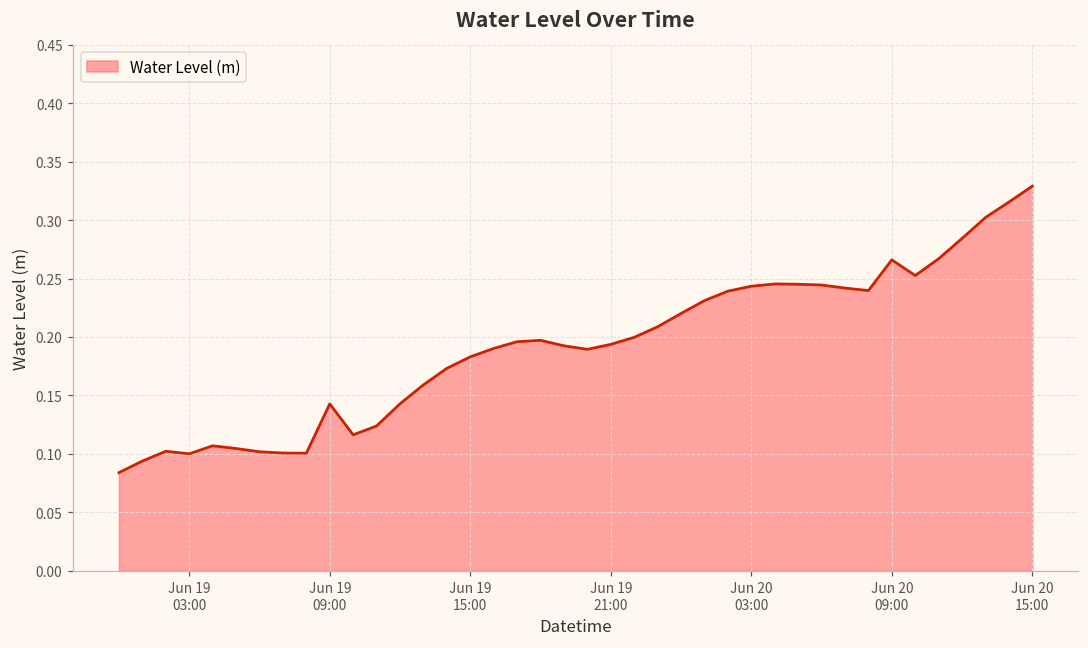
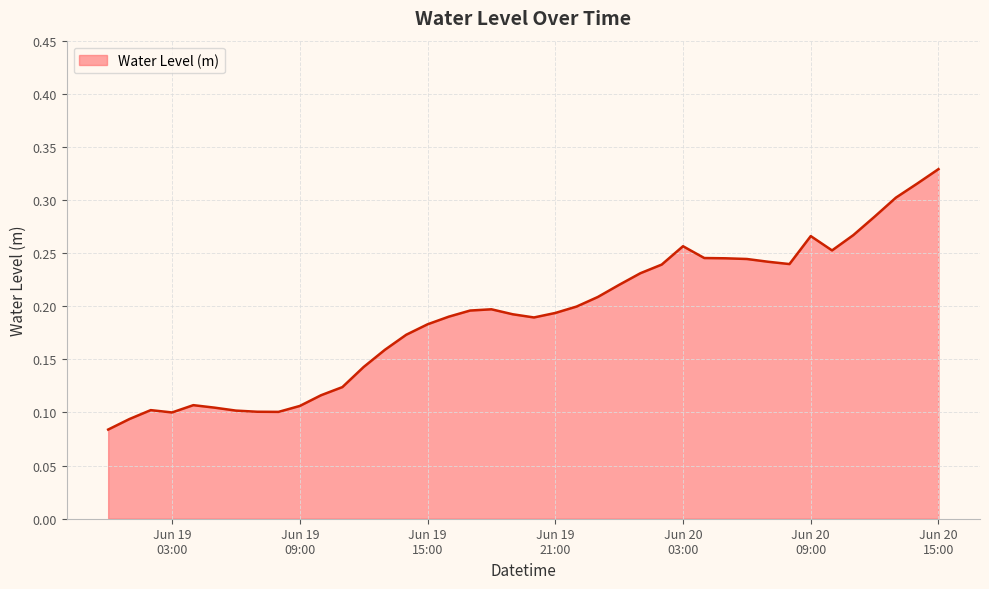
Jun 19 09:00: 0.143 -> 0.106
Jun 20 03:00: 0.243 -> 0.257
